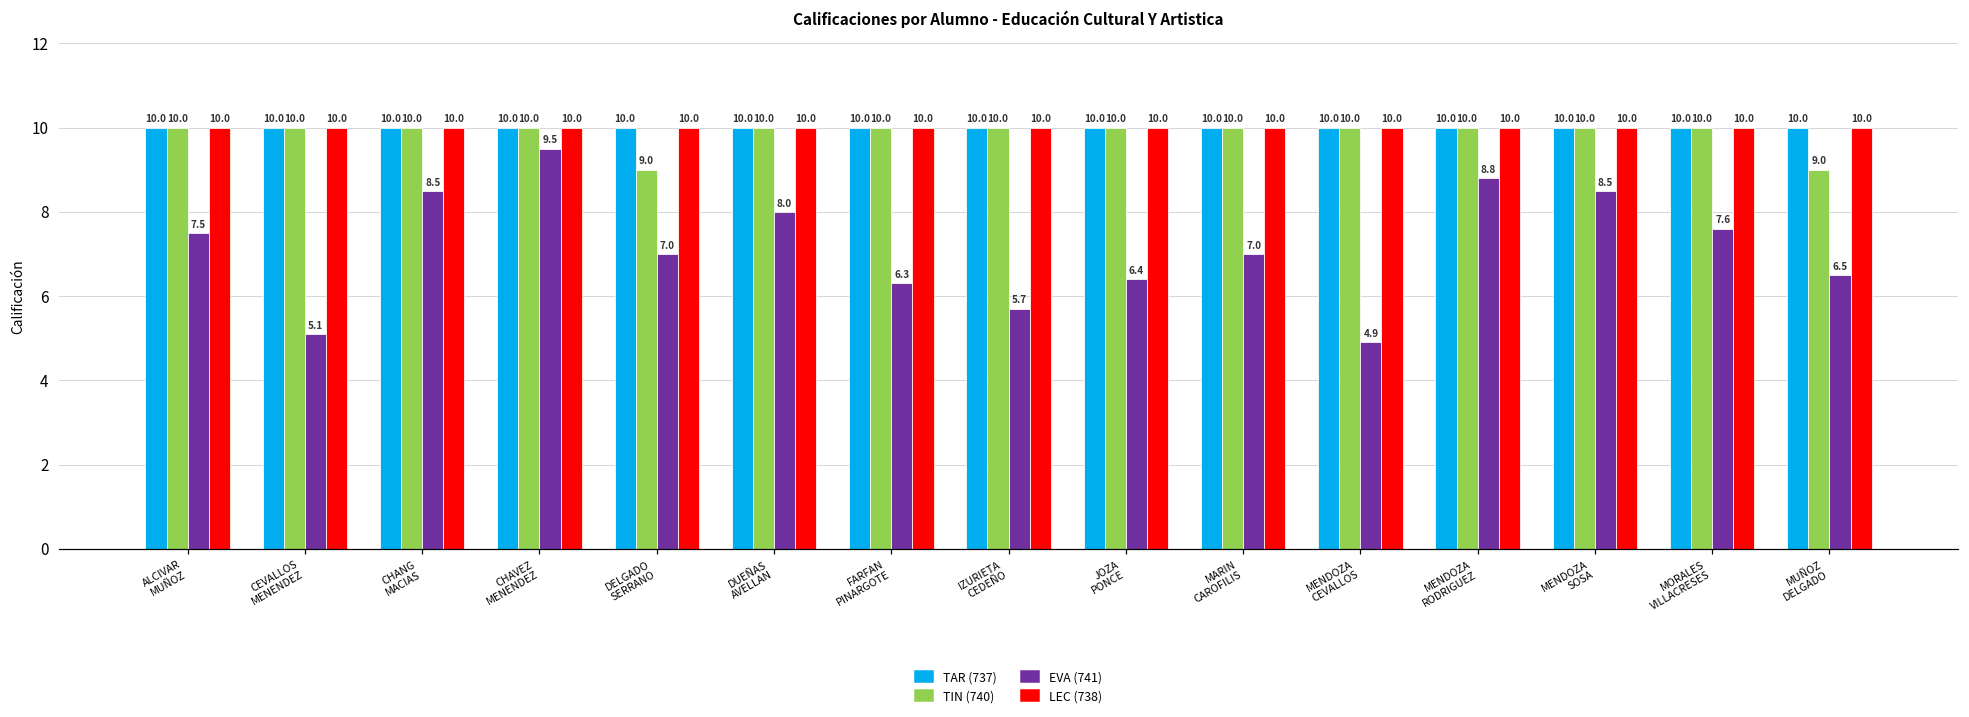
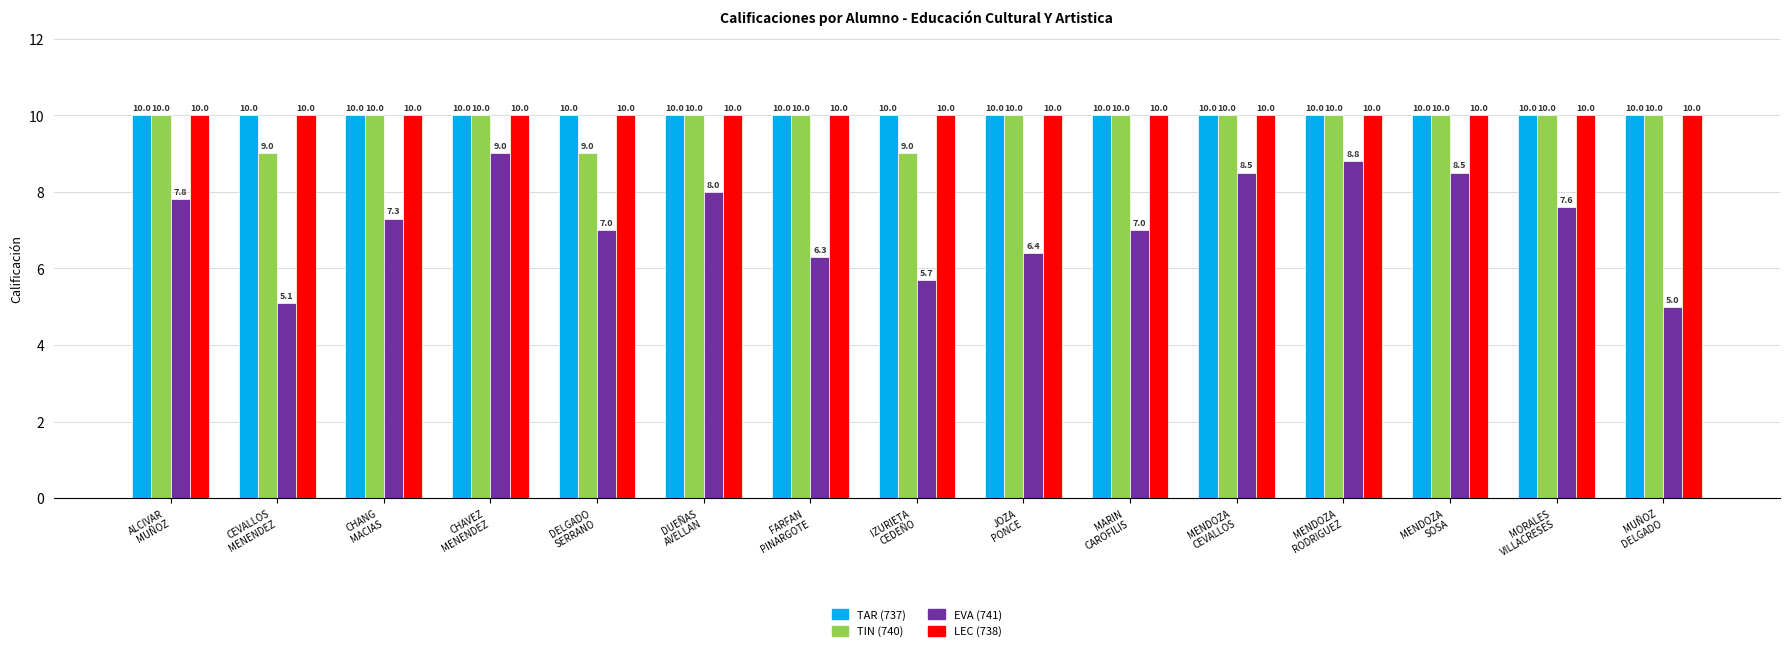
EVA (741), ALCIVAR MUÑOZ: 7.5 -> 7.8
TIN (740), CEVALLOS MENENDEZ: 10.0 -> 9.0
EVA (741), CHANG MACIAS: 8.5 -> 7.3
EVA (741), CHAVEZ MENENDEZ: 9.5 -> 9.0
TIN (740), IZURIETA CEDEÑO: 10.0 -> 9.0
EVA (741), MENDOZA CEVALLOS: 4.9 -> 8.5
TIN (740), MUÑOZ DELGADO: 9.0 -> 10.0
EVA (741), MUÑOZ DELGADO: 6.5 -> 5.0
